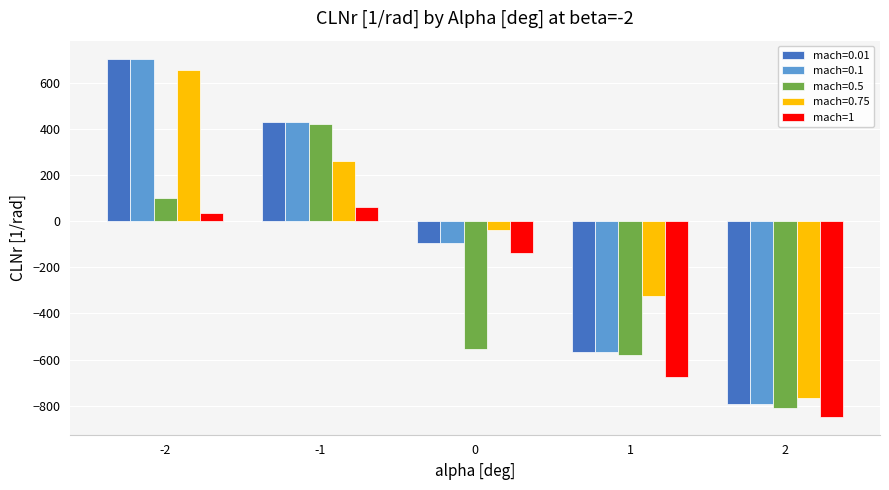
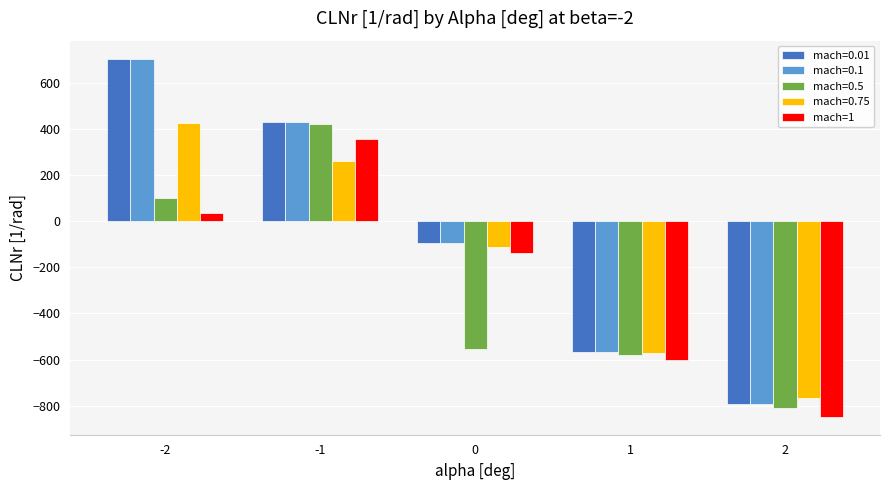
mach=0.75, -2: 660 -> 430
mach=1, -1: 60 -> 360
mach=0.75, 0: -40 -> -110
mach=0.75, 1: -320 -> -570
mach=1, 1: -680 -> -600
